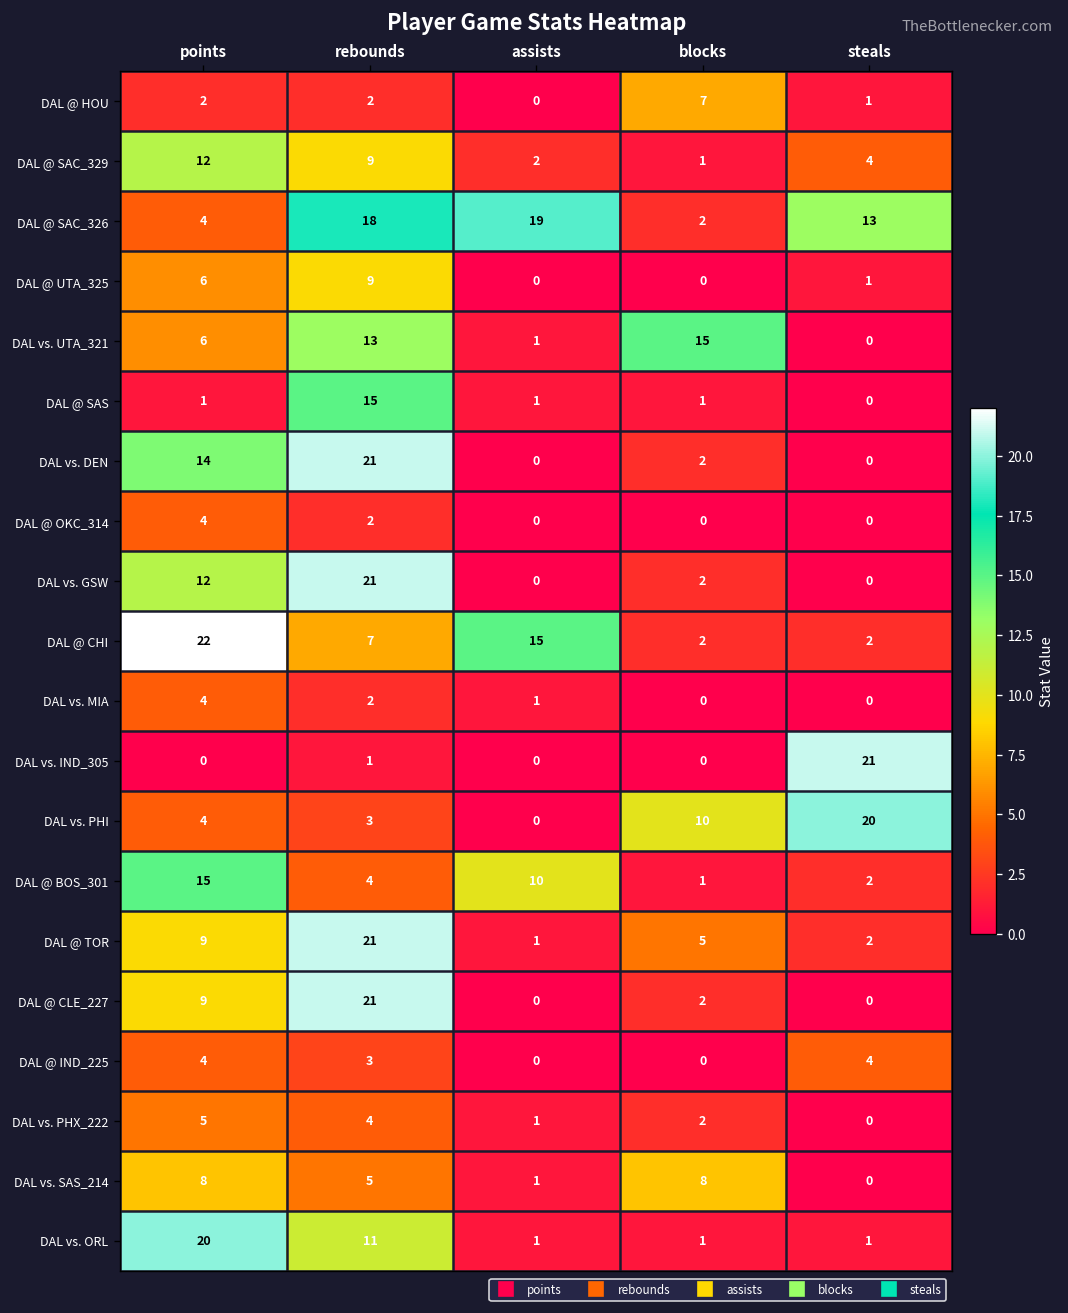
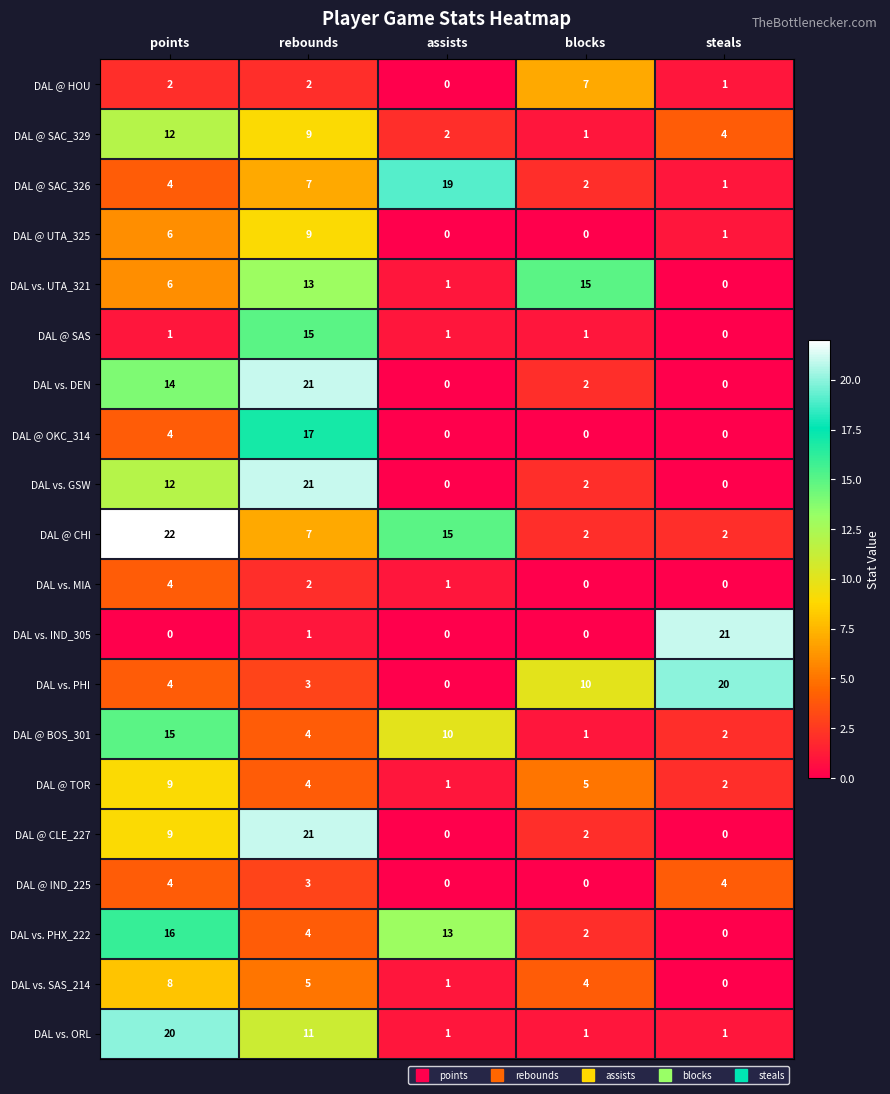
DAL @ SAC_326, rebounds: 18 -> 7
DAL @ SAC_326, steals: 13 -> 1
DAL @ OKC_314, rebounds: 2 -> 17
DAL @ TOR, rebounds: 21 -> 4
DAL vs. PHX_222, points: 5 -> 16
DAL vs. PHX_222, assists: 1 -> 13
DAL vs. SAS_214, blocks: 8 -> 4
